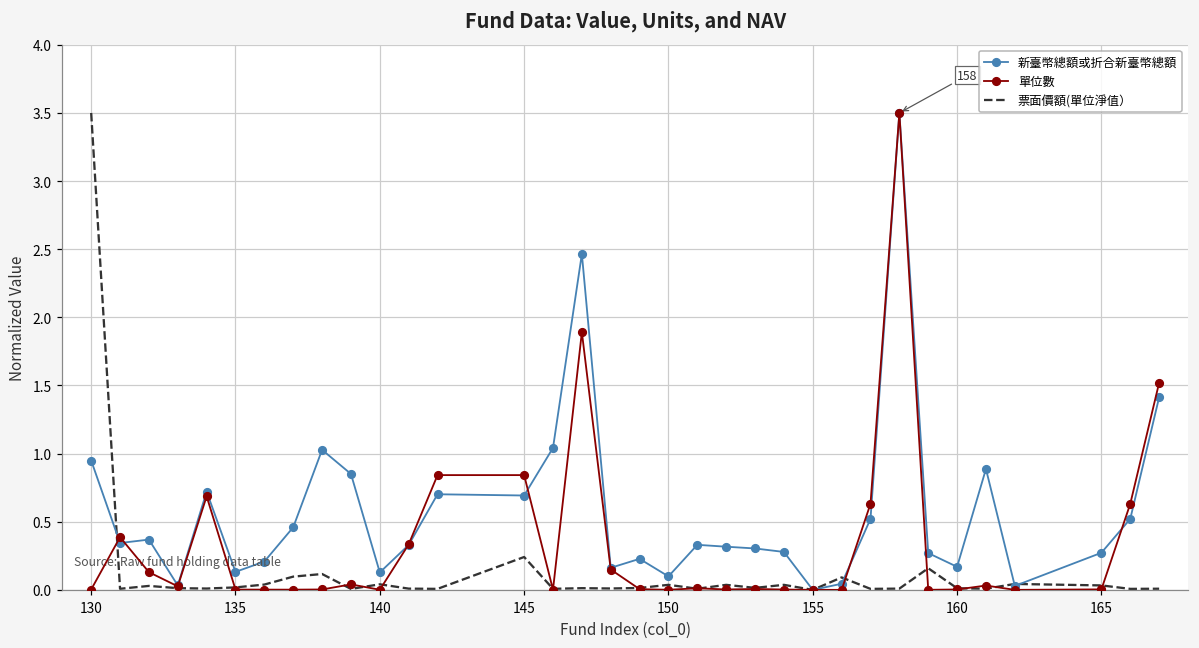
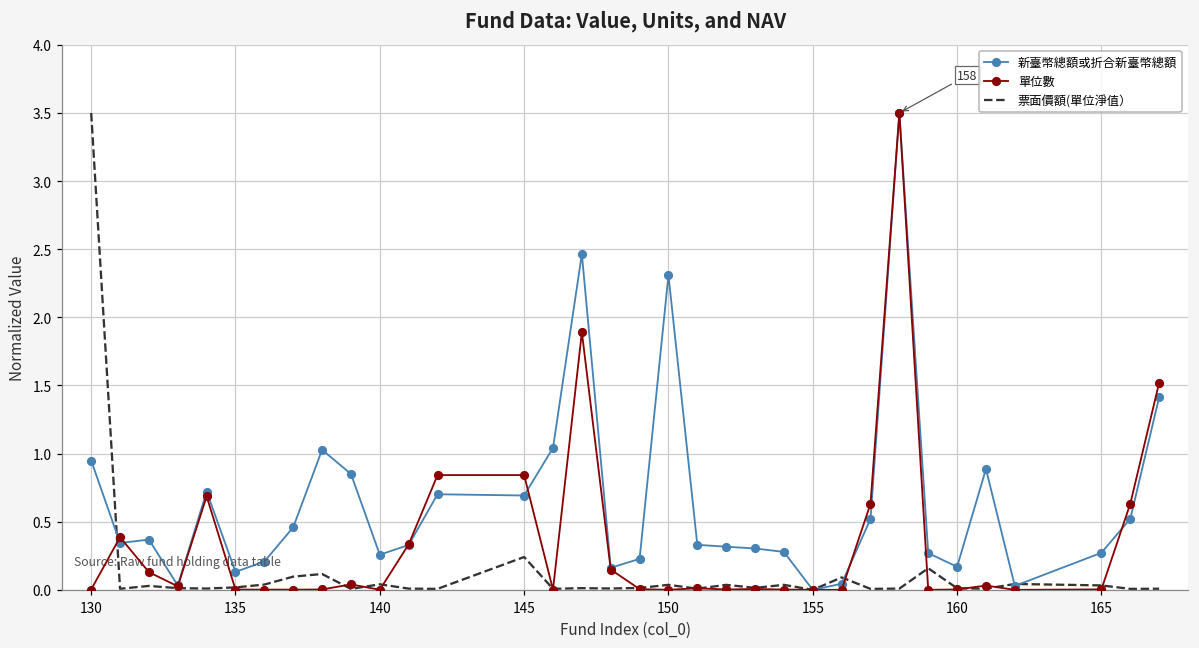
新臺幣總額或折合新臺幣總額, 140: 0.13 -> 0.26
新臺幣總額或折合新臺幣總額, 150: 0.10 -> 2.31
